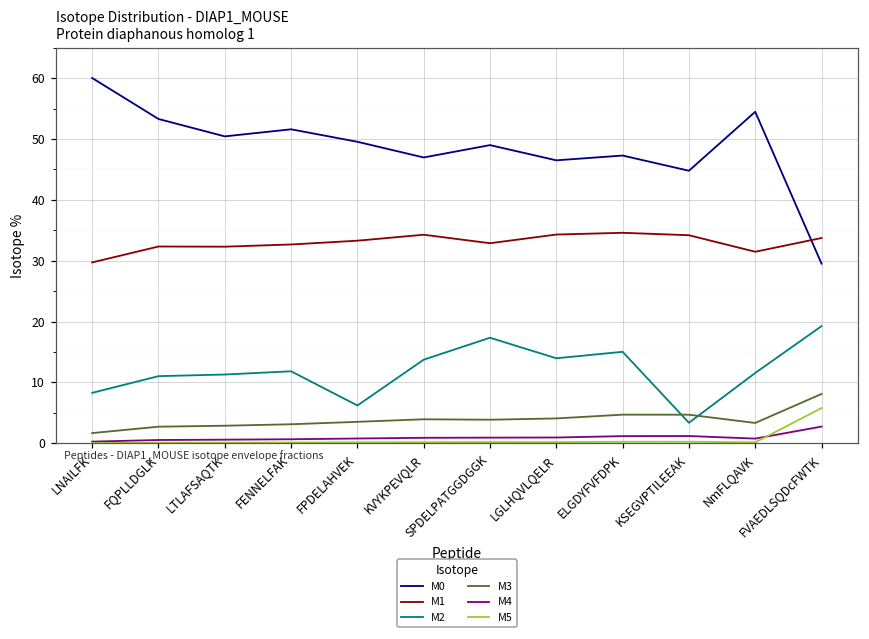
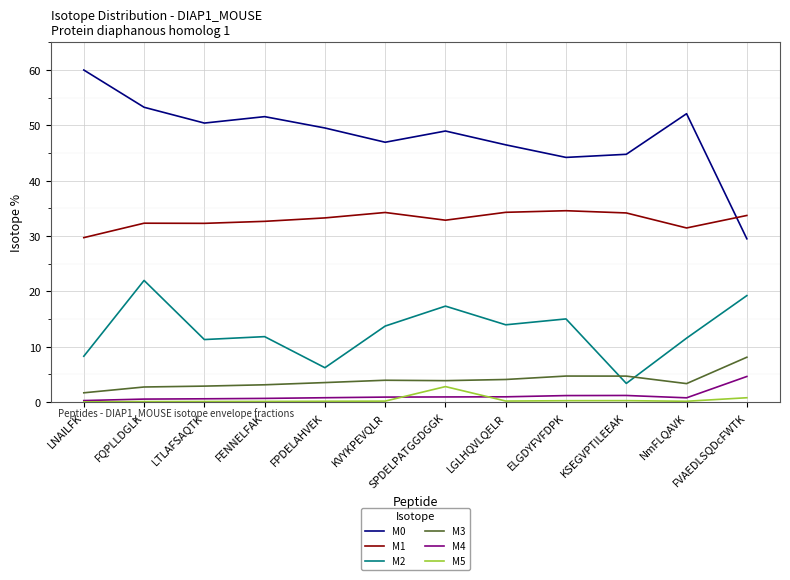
M2, FQPLLDGLK: 11 -> 22
M5, SPDELPATGGDGGK: 0 -> 3
M0, ELGDYFVFDPK: 47 -> 44
M0, NmFLQAVK: 54 -> 52
M4, FVAEDLSQDcFWTK: 3 -> 5
M5, FVAEDLSQDcFWTK: 6 -> 1
